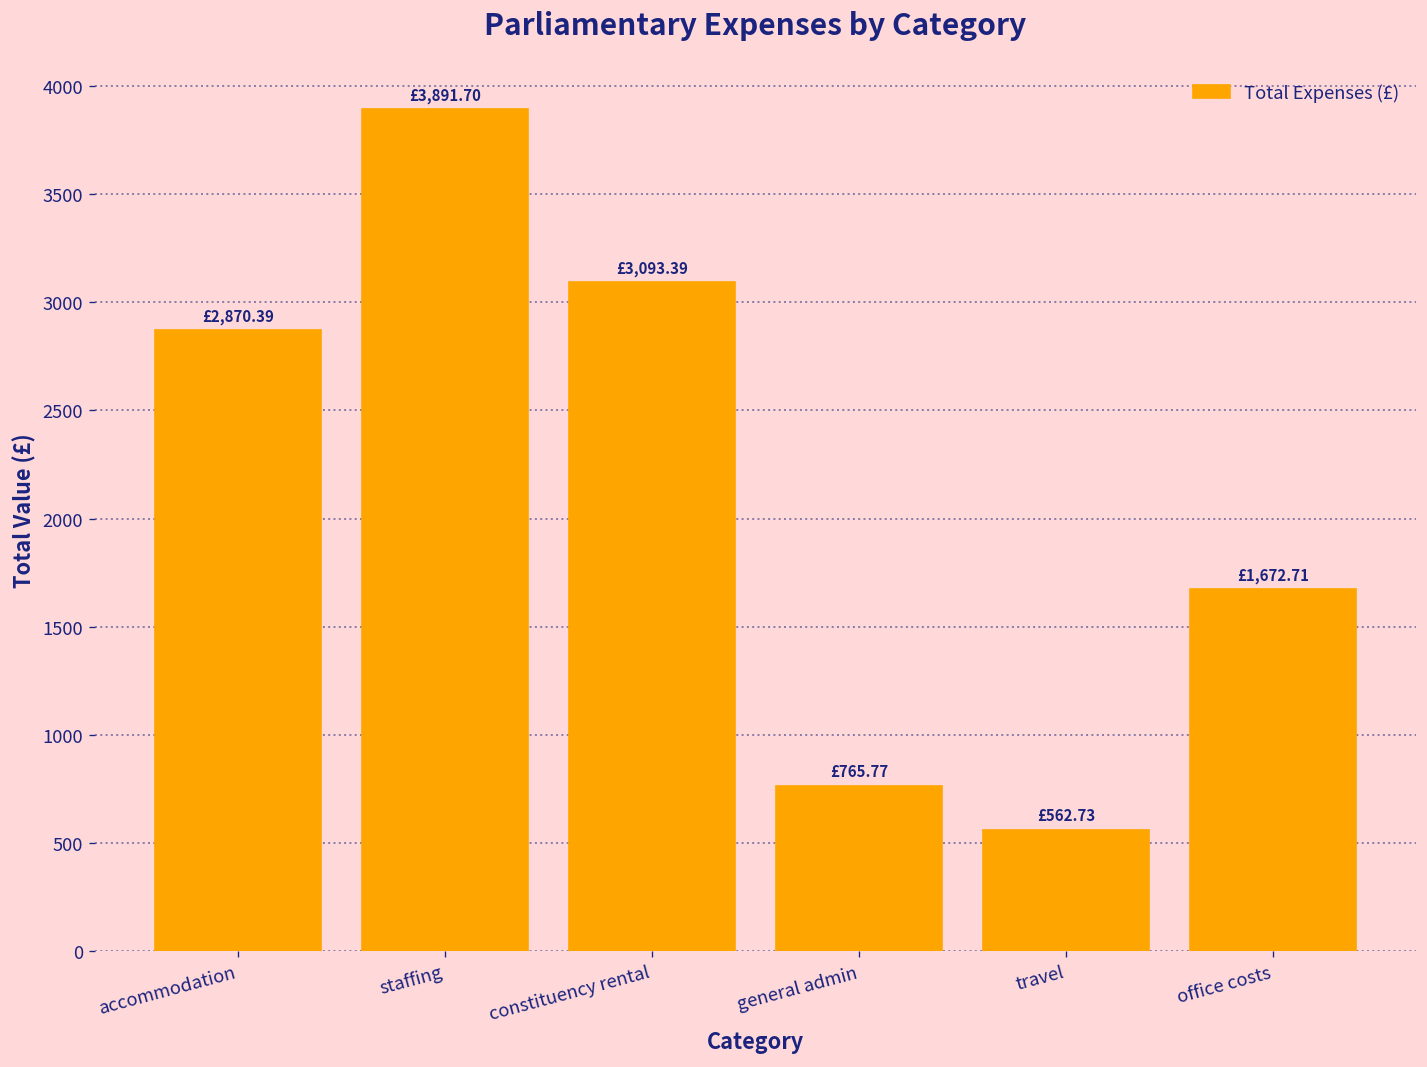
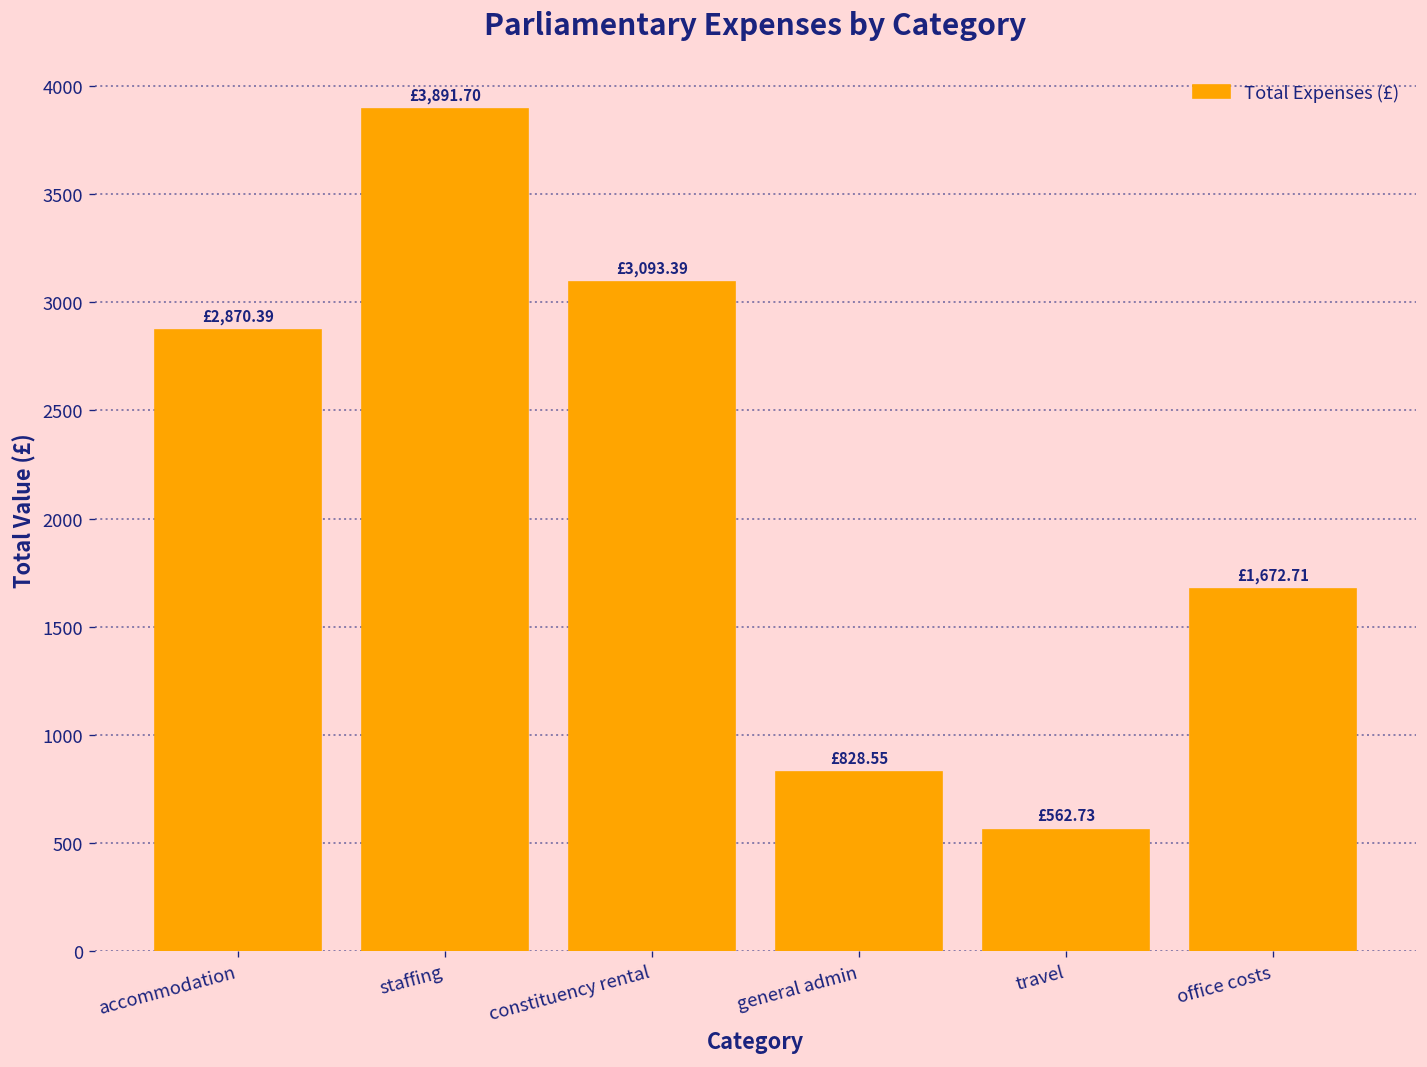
general admin: £765.77 -> £828.55
